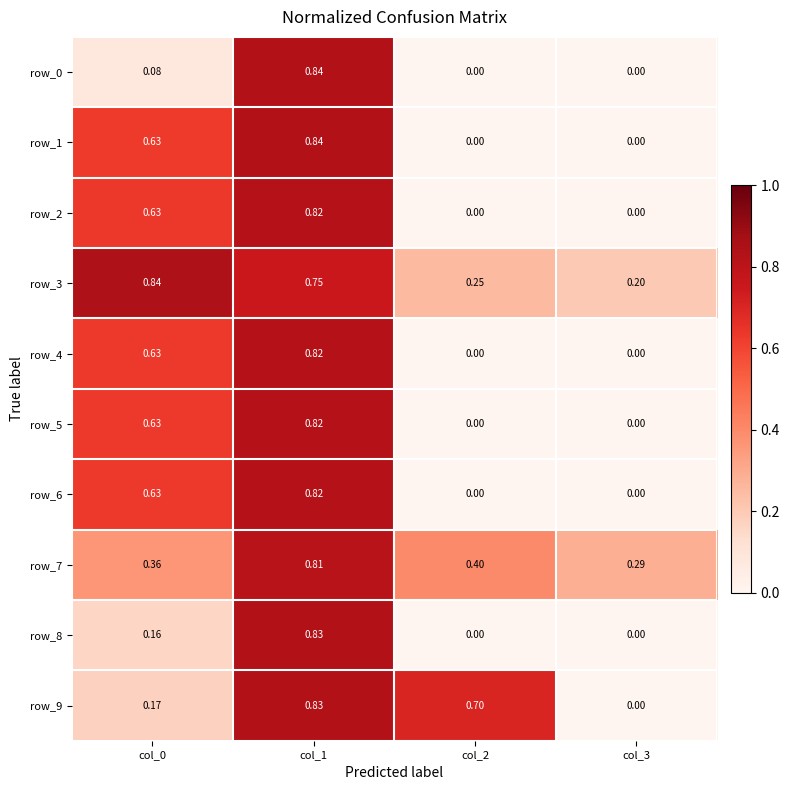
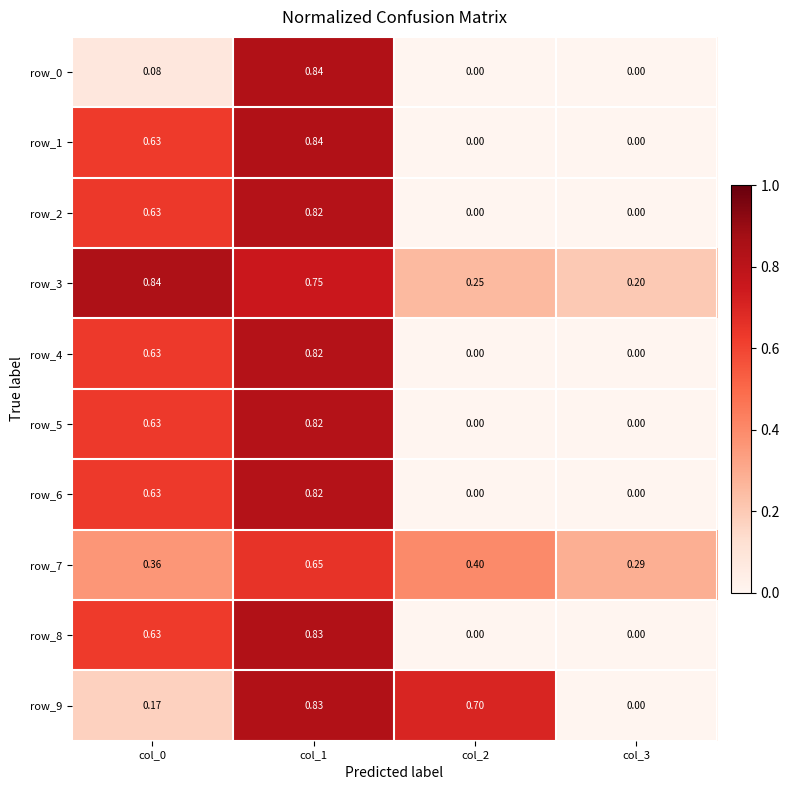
row_7, col_1: 0.81 -> 0.65
row_8, col_0: 0.16 -> 0.63
